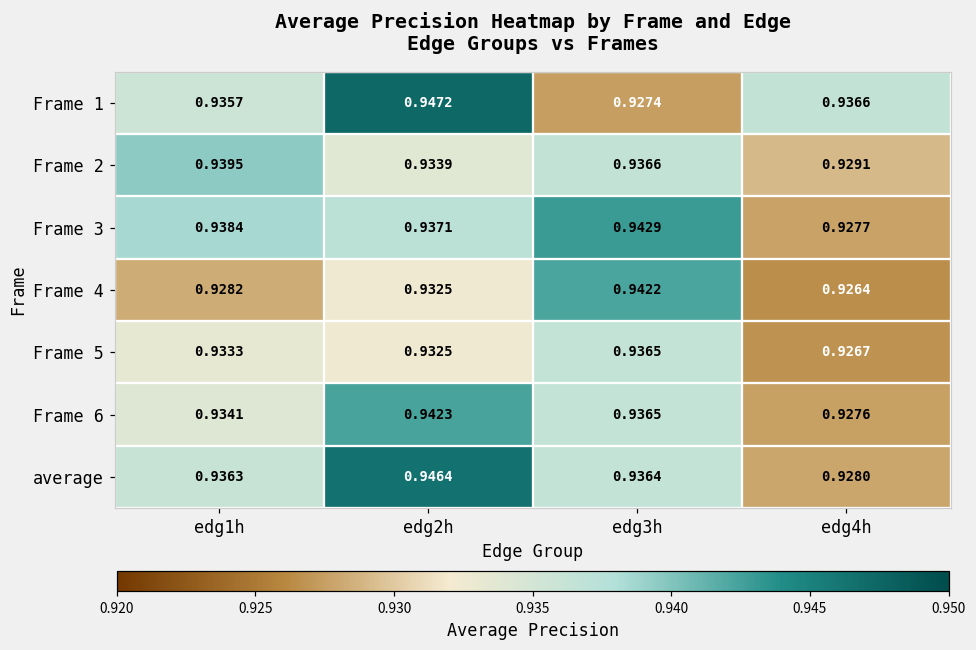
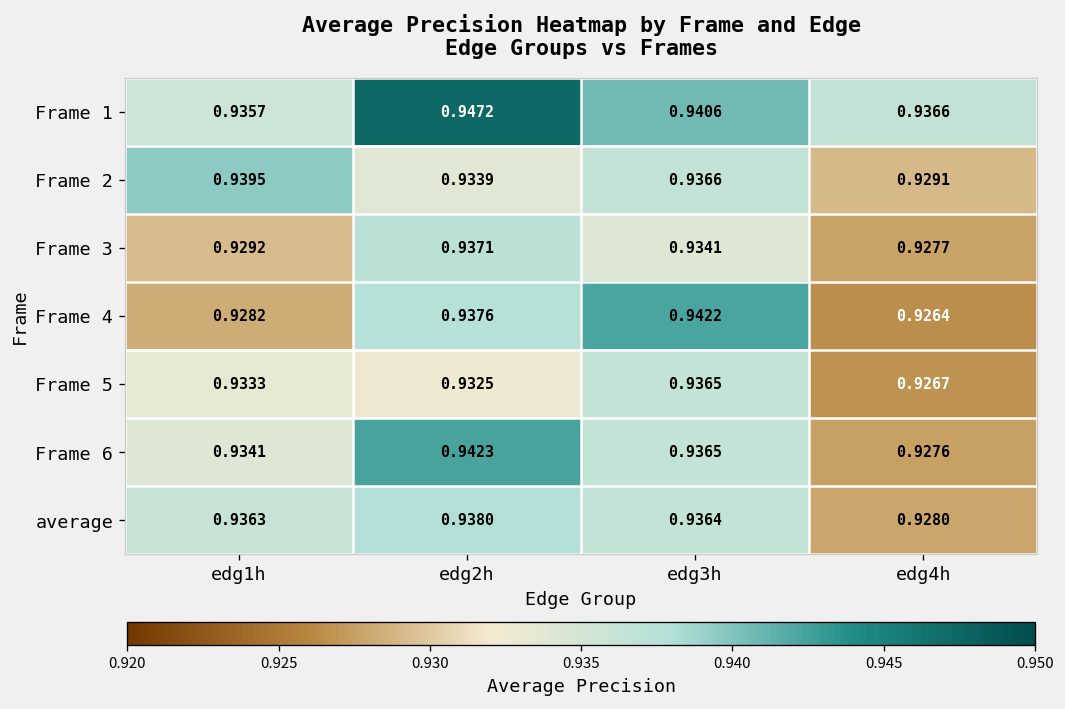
Frame 1, edg3h: 0.9274 -> 0.9406
Frame 3, edg1h: 0.9384 -> 0.9292
Frame 3, edg3h: 0.9429 -> 0.9341
Frame 4, edg2h: 0.9325 -> 0.9376
average, edg2h: 0.9464 -> 0.9380
